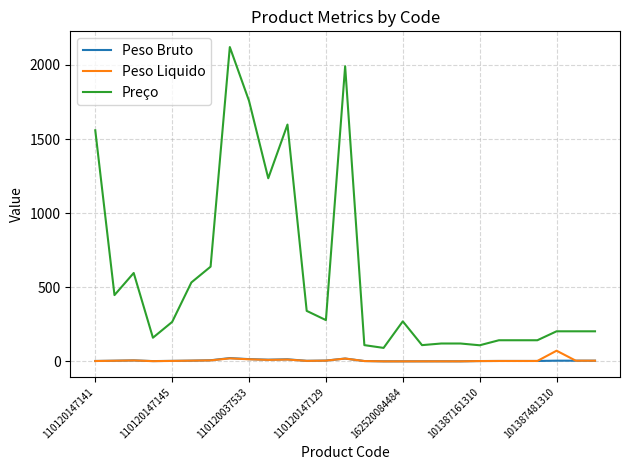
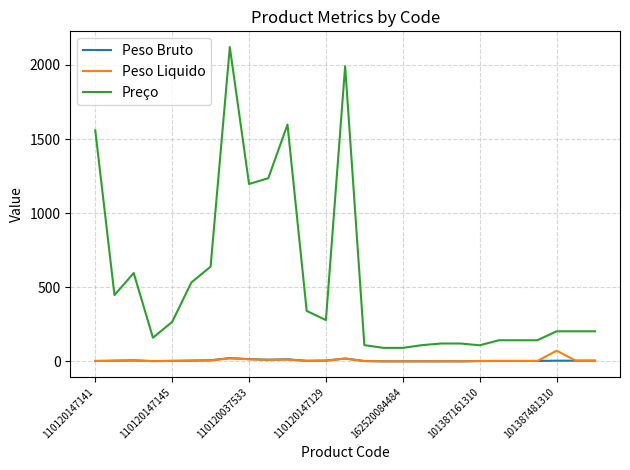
Preço, 110120037533: 1760 -> 1200
Preço, 162520084484: 270 -> 90
